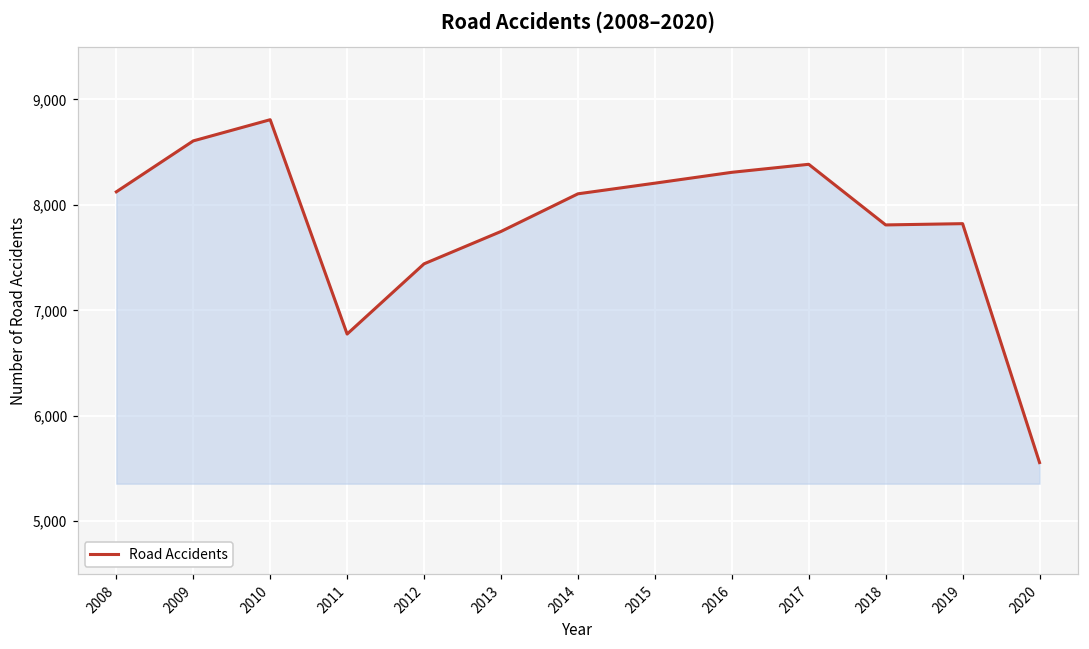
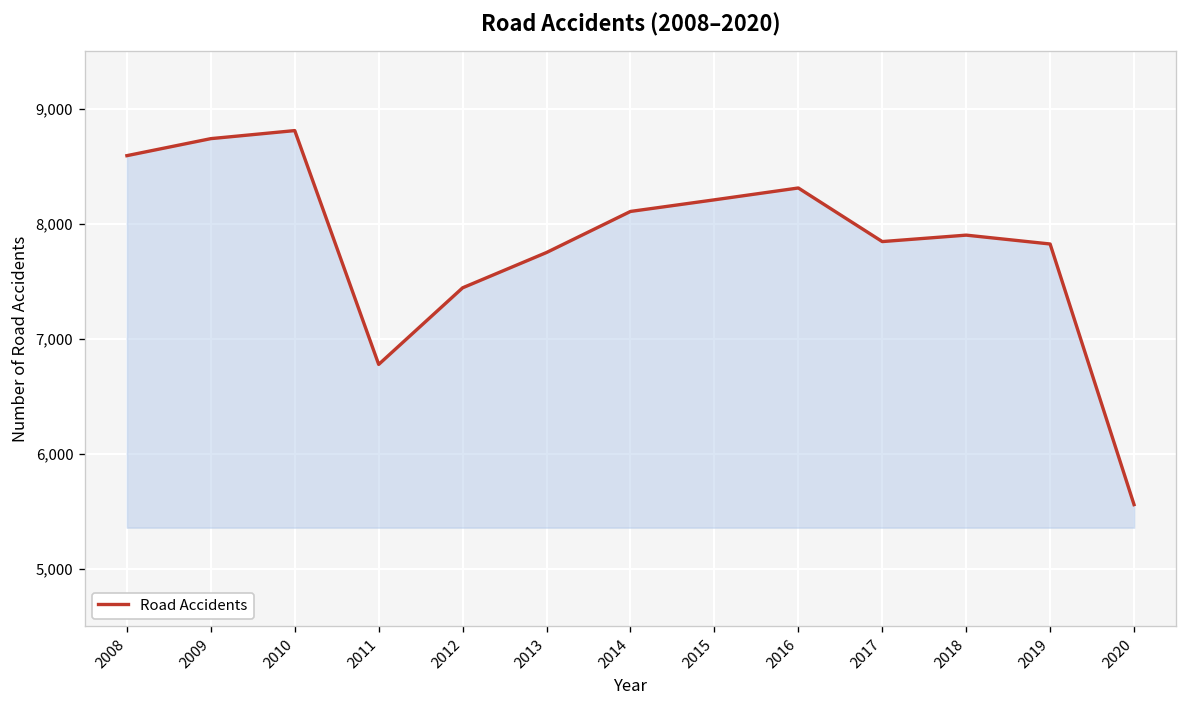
2008: 8,100 -> 8,600
2009: 8,600 -> 8,700
2017: 8,400 -> 7,800
2018: 7,800 -> 7,900
